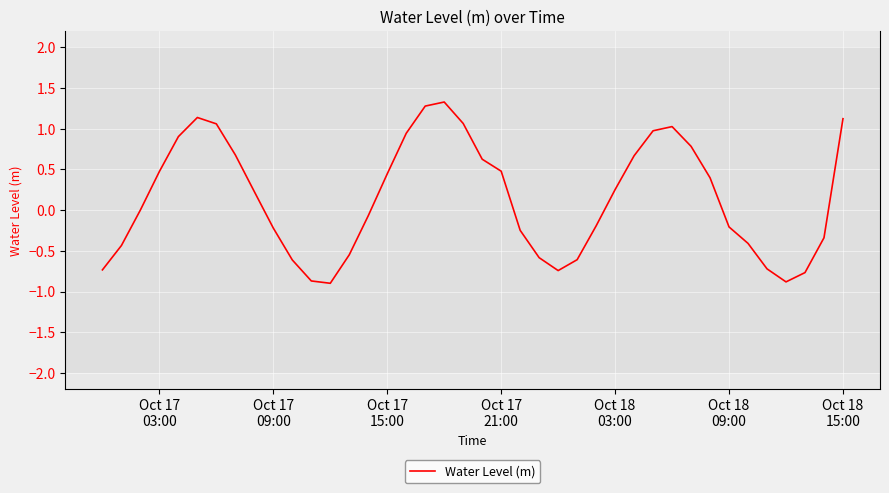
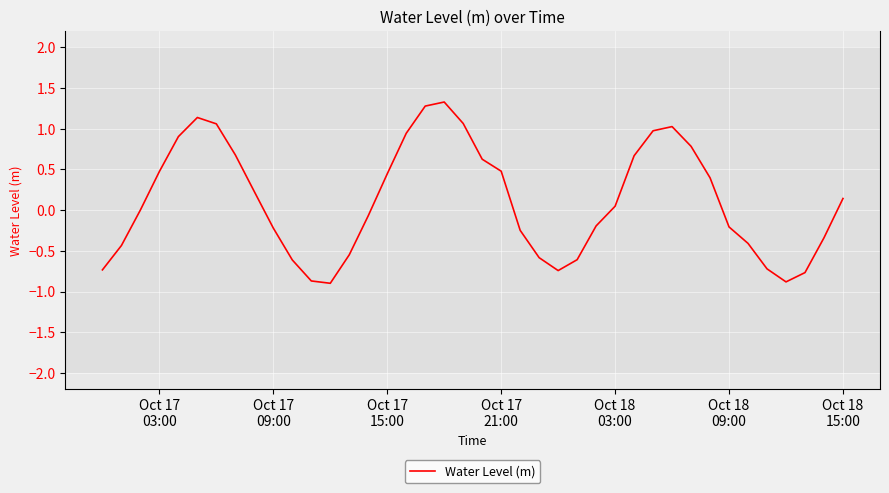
Oct 18 03:00: 0.3 -> 0.0
Oct 18 15:00: 1.1 -> 0.1
